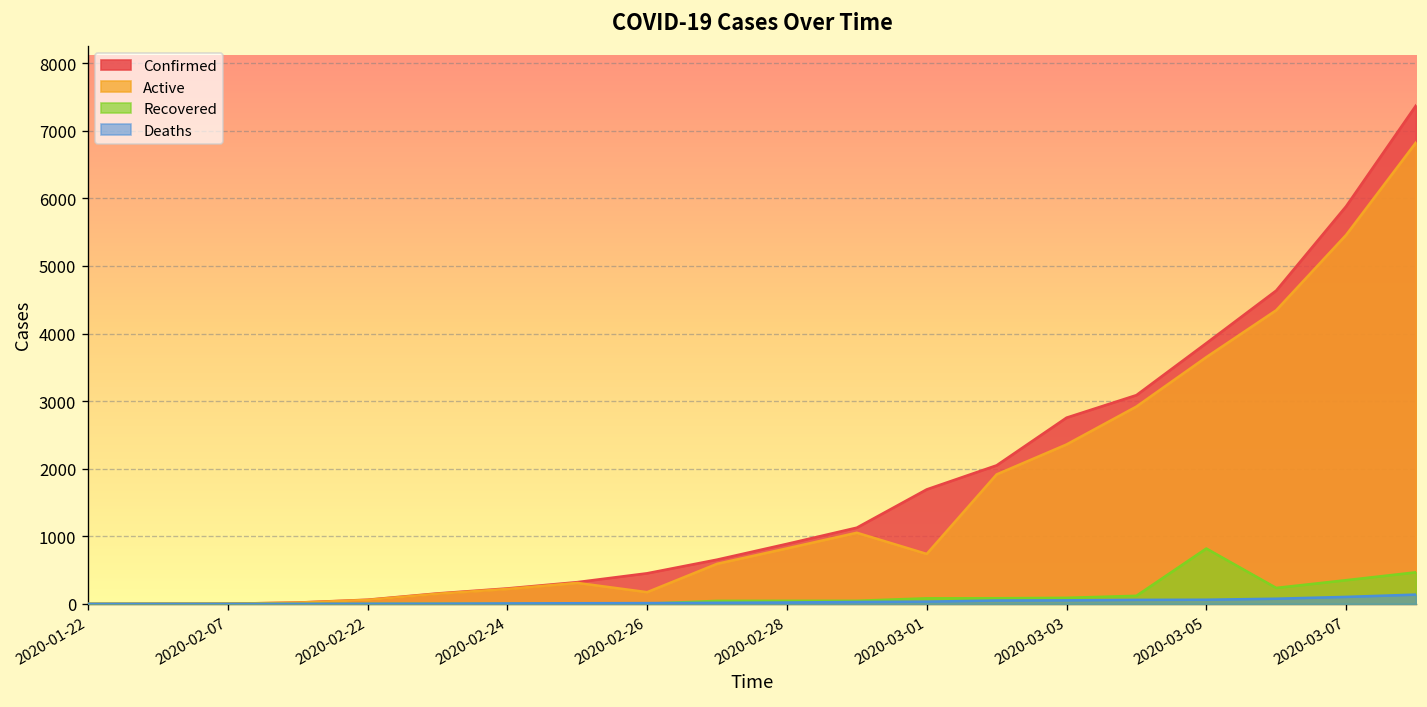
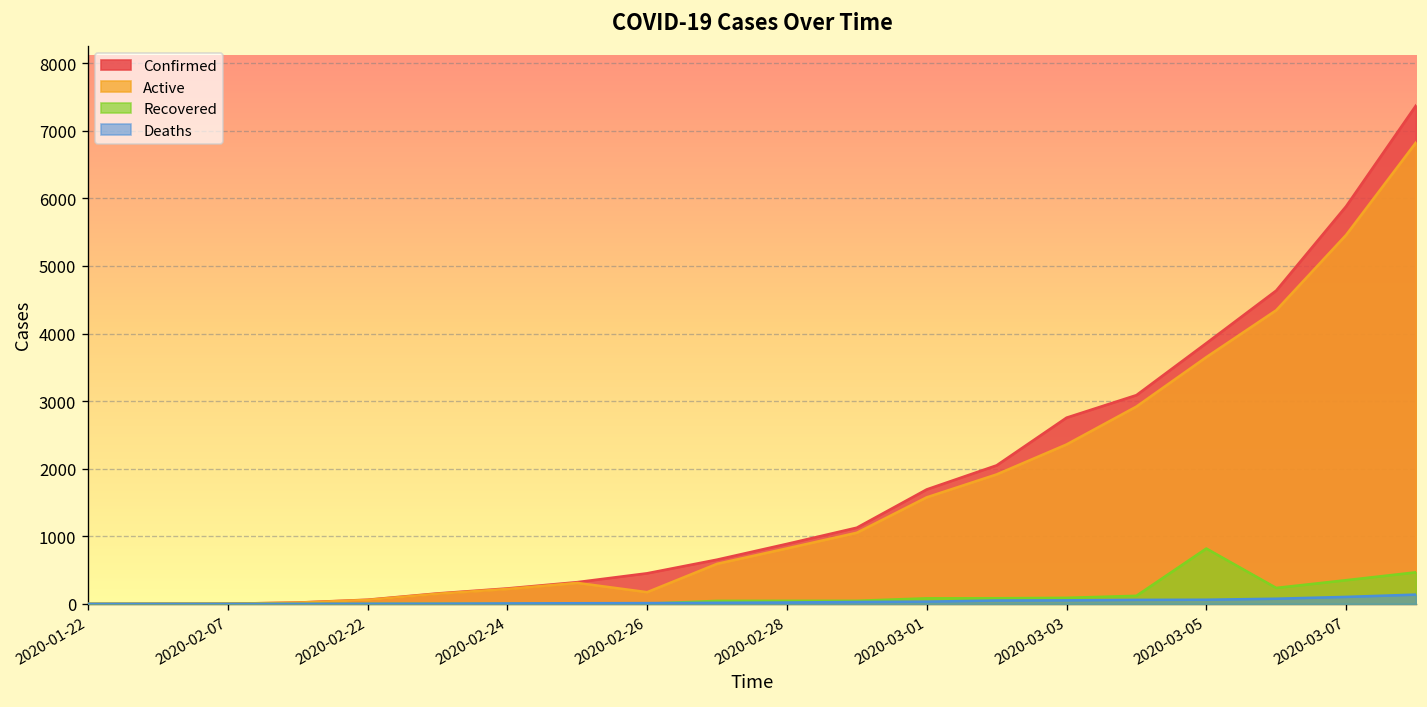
Active, 2020-03-01: 700 -> 1600
